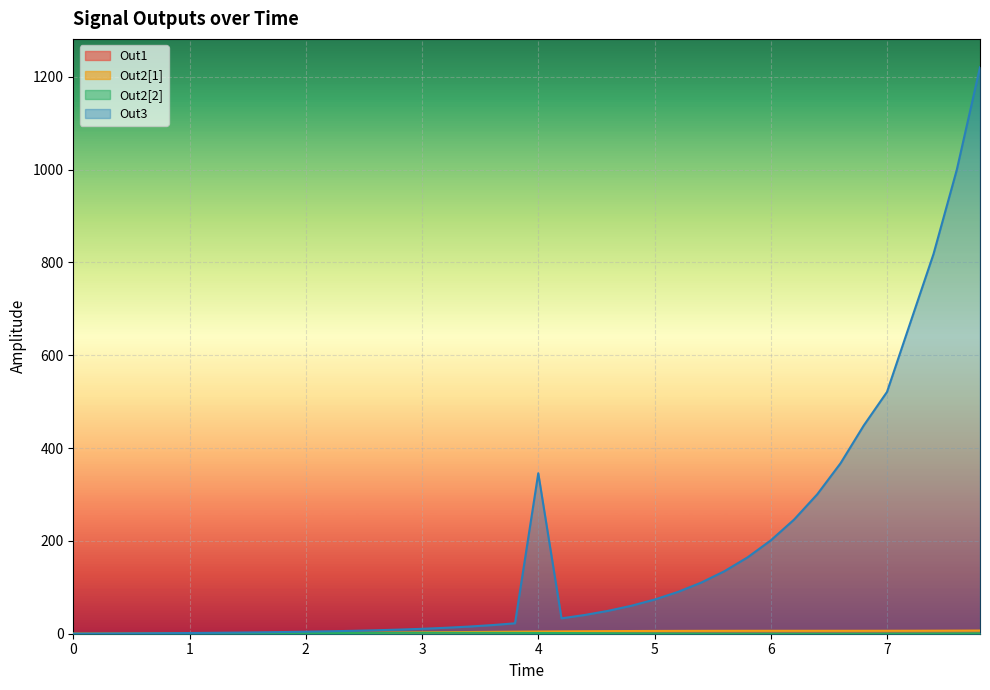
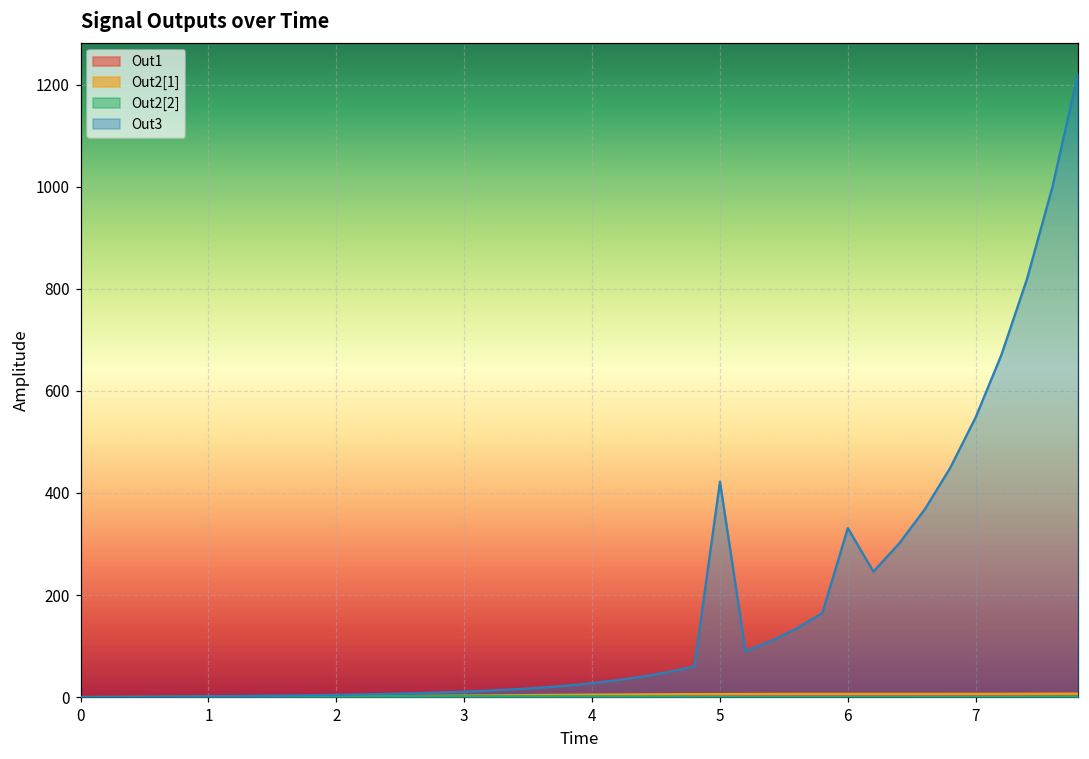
Out3, 4: 350 -> 30
Out3, 5: 70 -> 420
Out3, 6: 200 -> 330
Out3, 7: 520 -> 550
